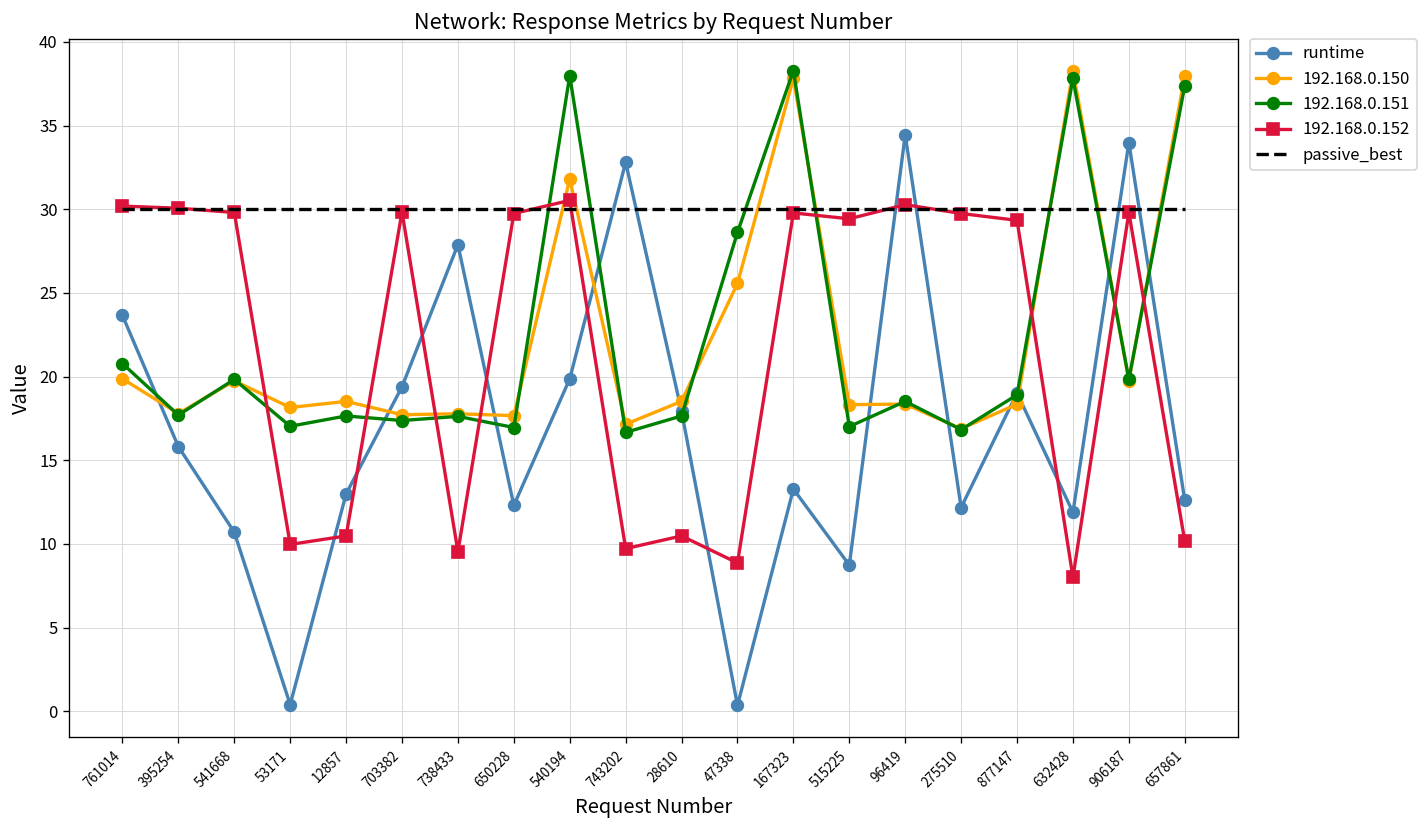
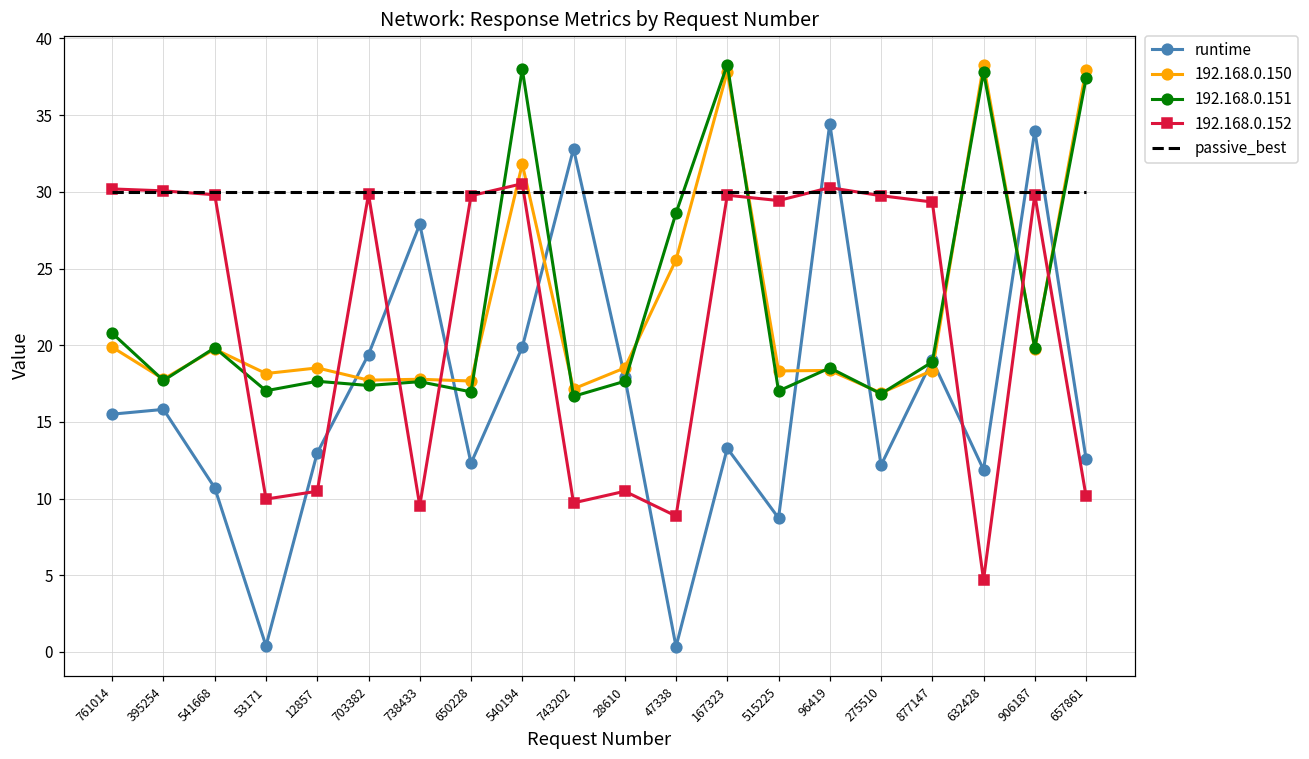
runtime, 761014: 23.7 -> 15.5
192.168.0.152, 632428: 8.0 -> 4.7
